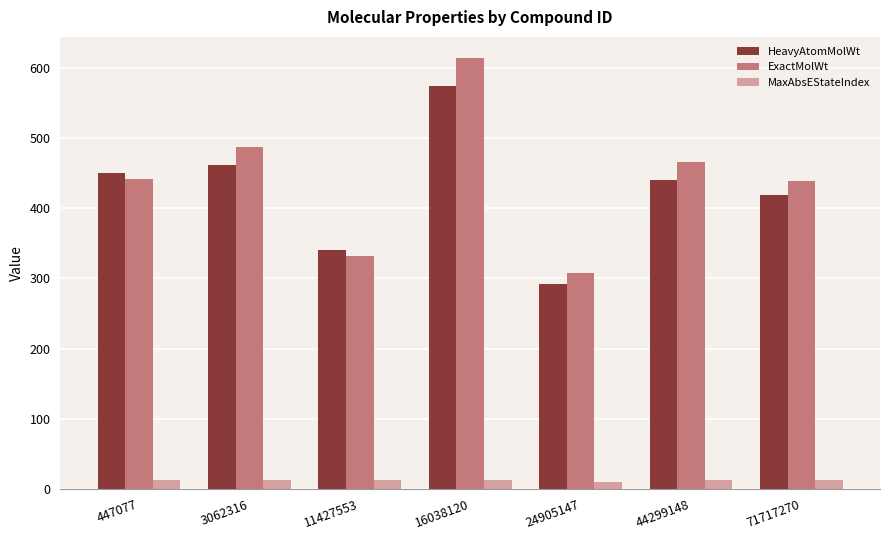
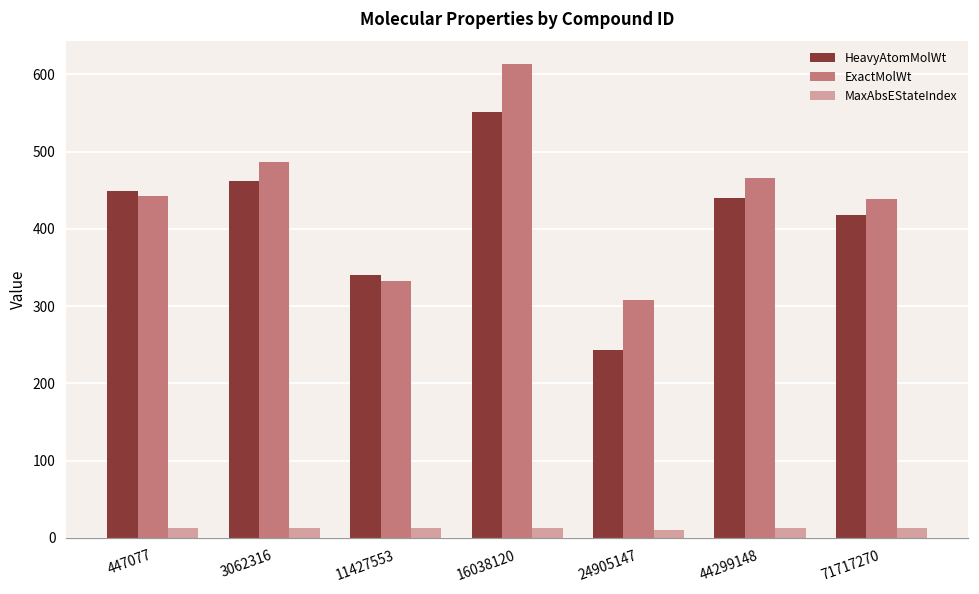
HeavyAtomMolWt, 16038120: 570 -> 550
HeavyAtomMolWt, 24905147: 290 -> 240
